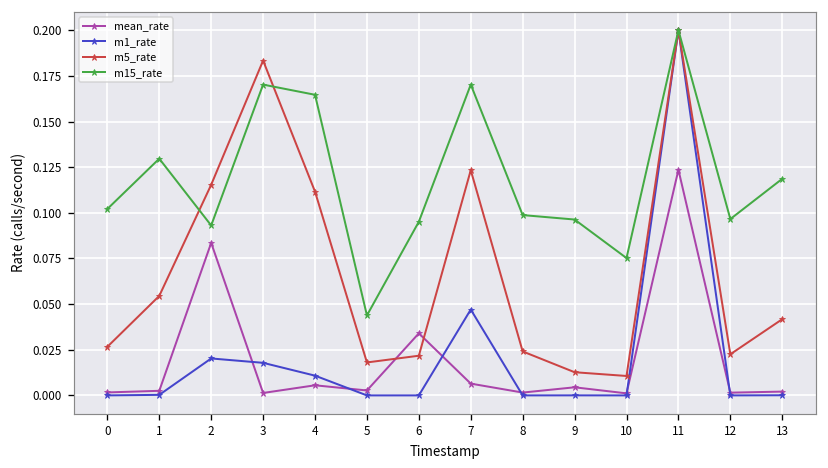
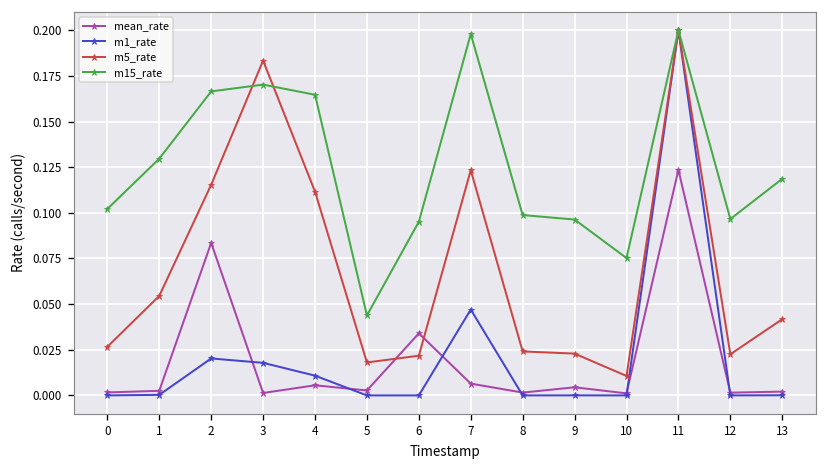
m15_rate, 2: 0.093 -> 0.166
m15_rate, 7: 0.170 -> 0.198
m5_rate, 9: 0.013 -> 0.023
